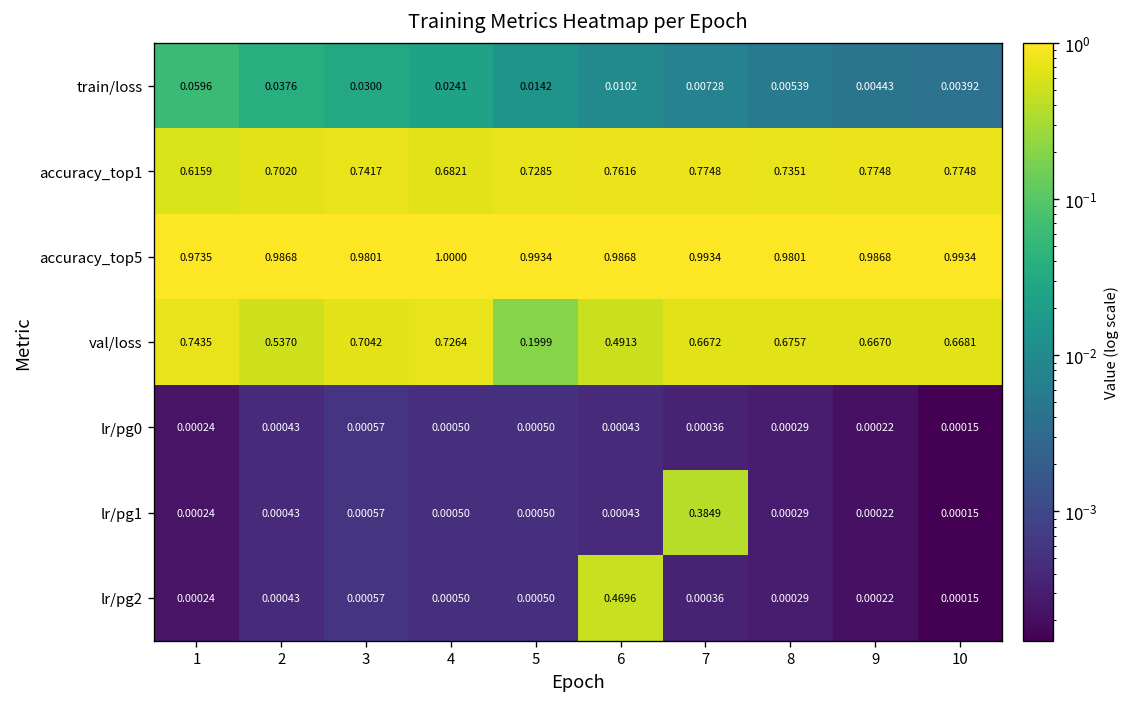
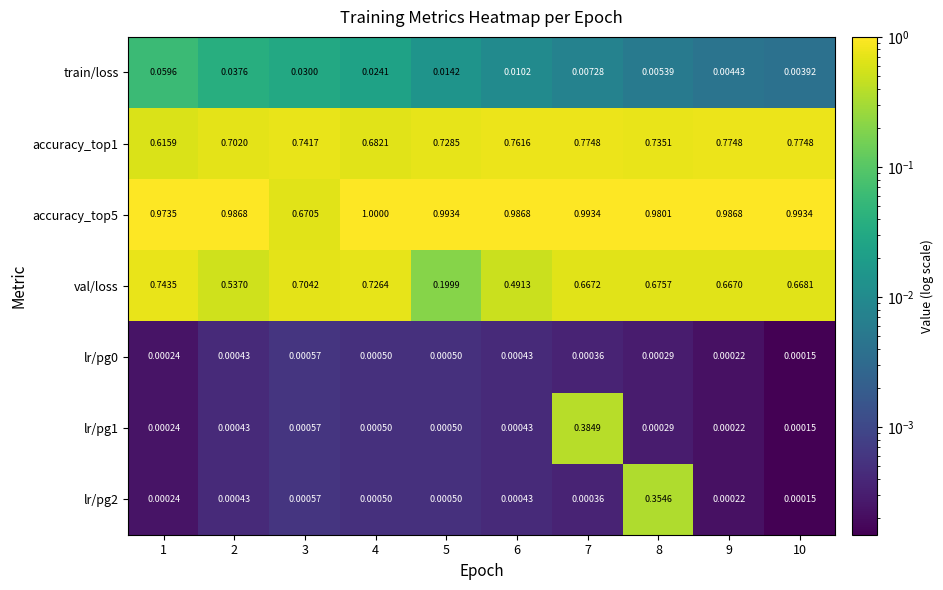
accuracy_top5, 3: 0.9801 -> 0.6705
lr/pg2, 6: 0.4696 -> 0.00043
lr/pg2, 8: 0.00029 -> 0.3546
